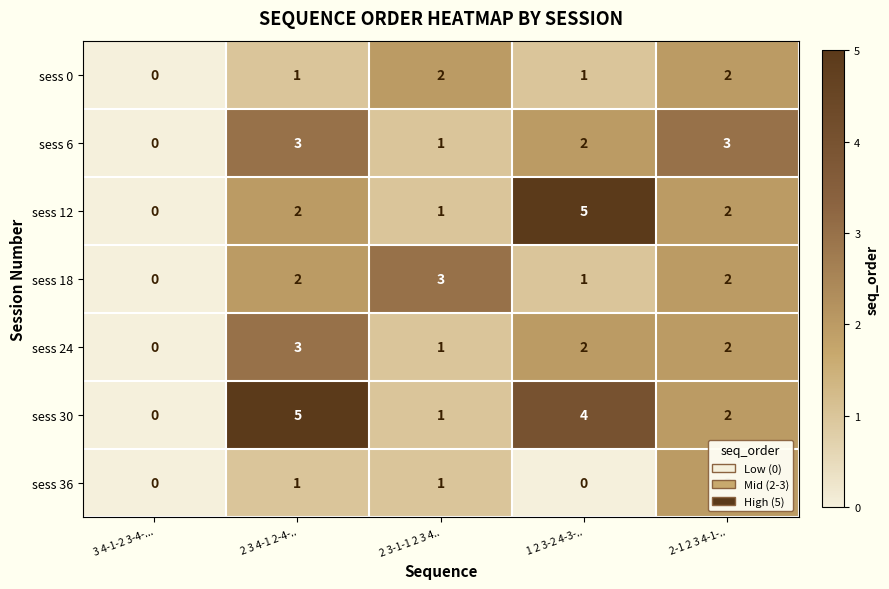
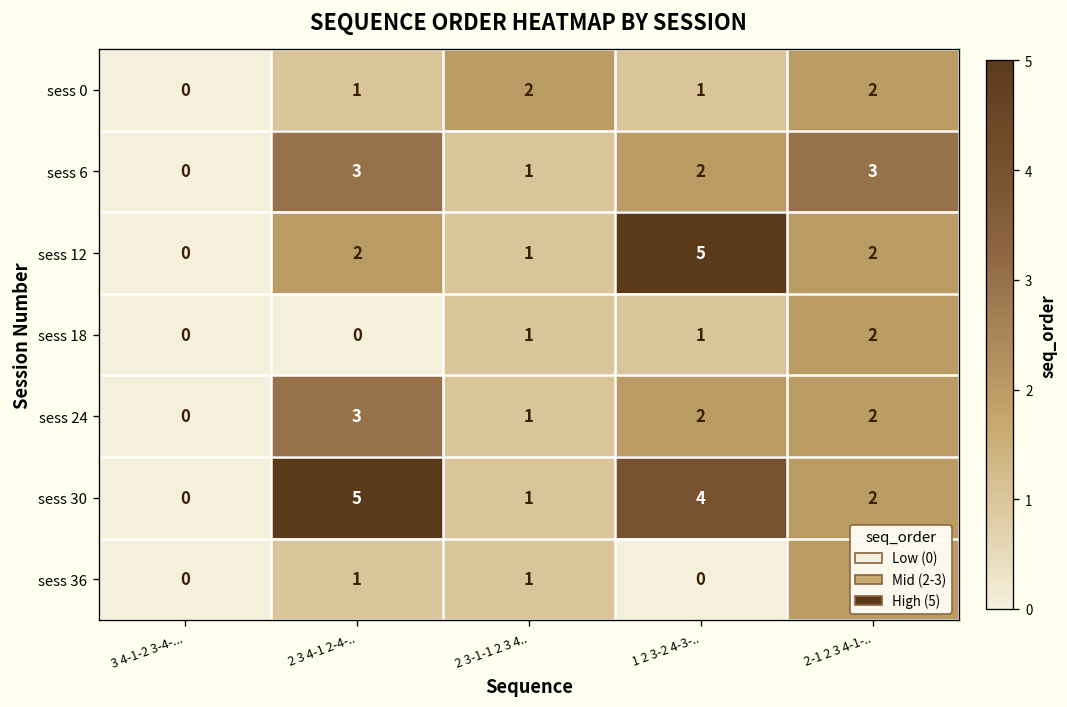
sess 18, 2 3 4-1 2-4-..: 2 -> 0
sess 18, 2 3-1-1 2 3 4..: 3 -> 1
